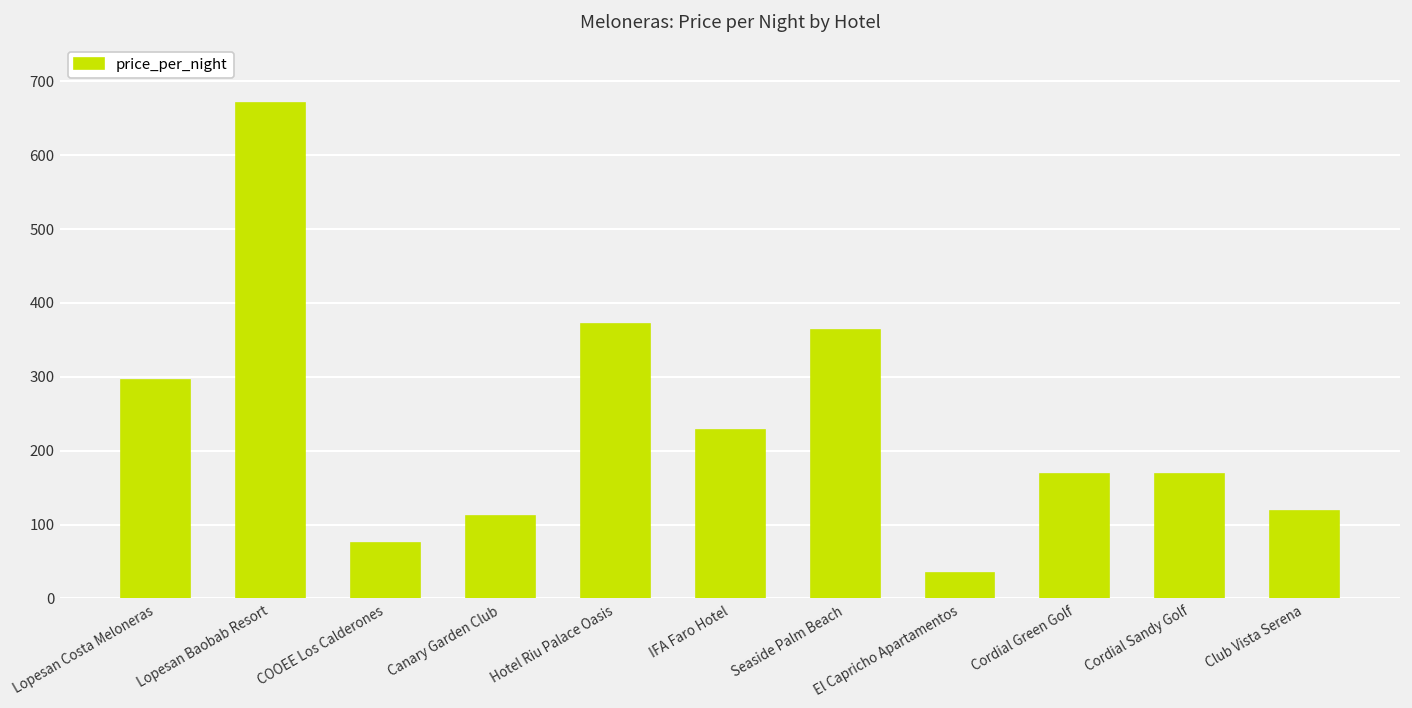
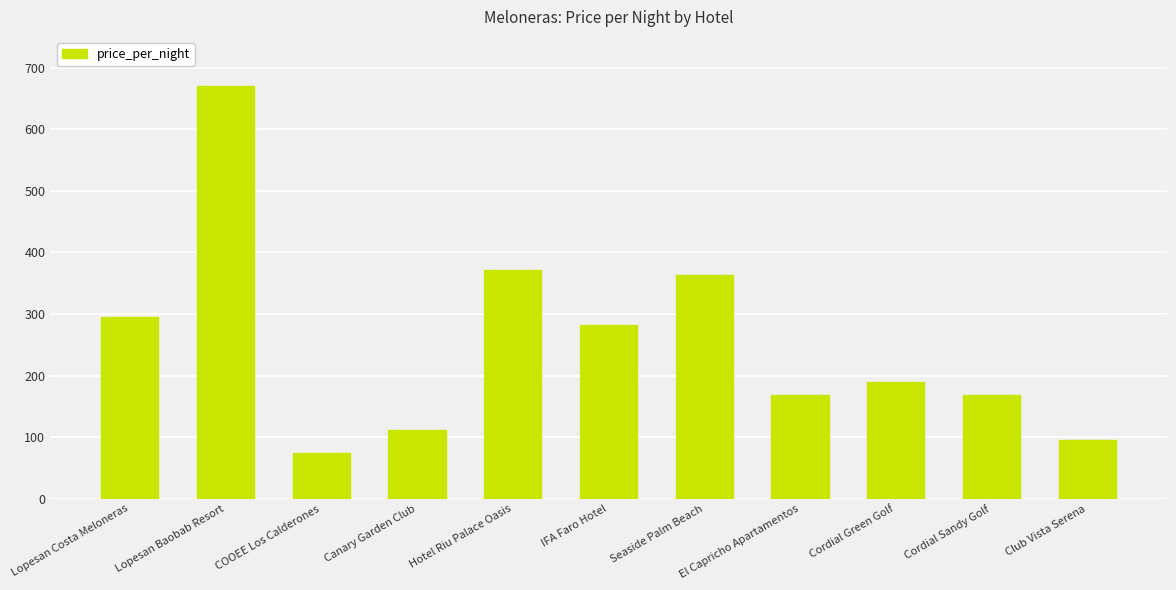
IFA Faro Hotel: 230 -> 280
El Capricho Apartamentos: 40 -> 170
Cordial Green Golf: 170 -> 190
Club Vista Serena: 120 -> 100
